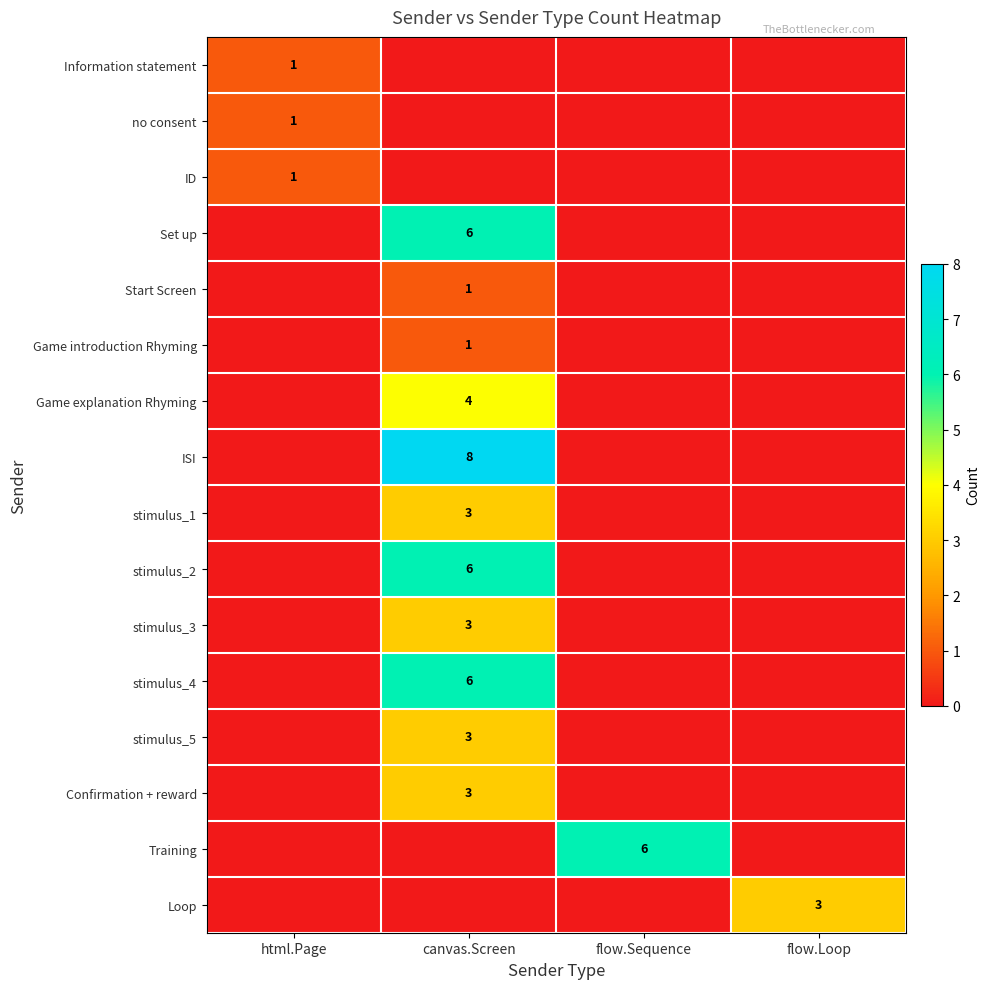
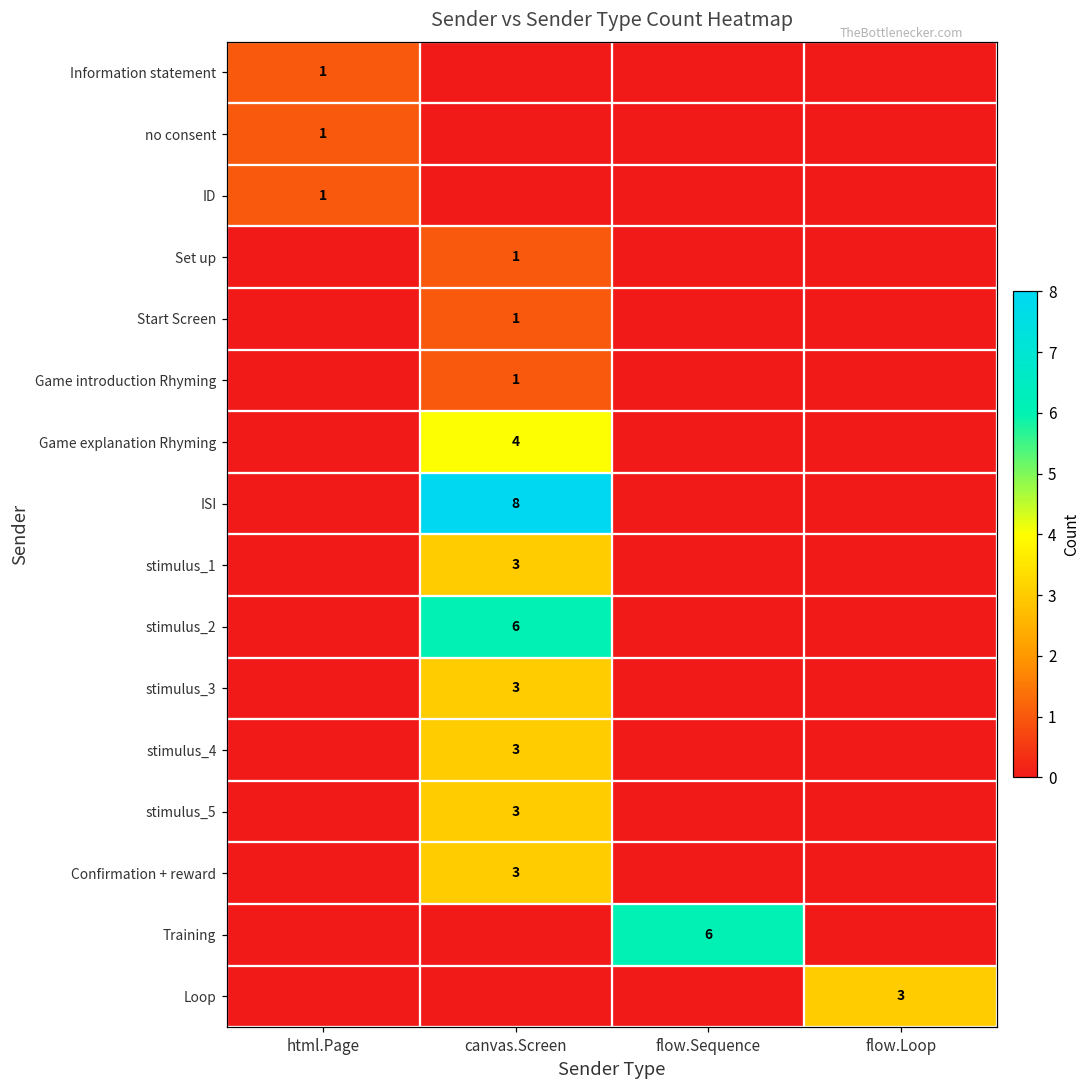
Set up, canvas.Screen: 6 -> 1
stimulus_4, canvas.Screen: 6 -> 3
